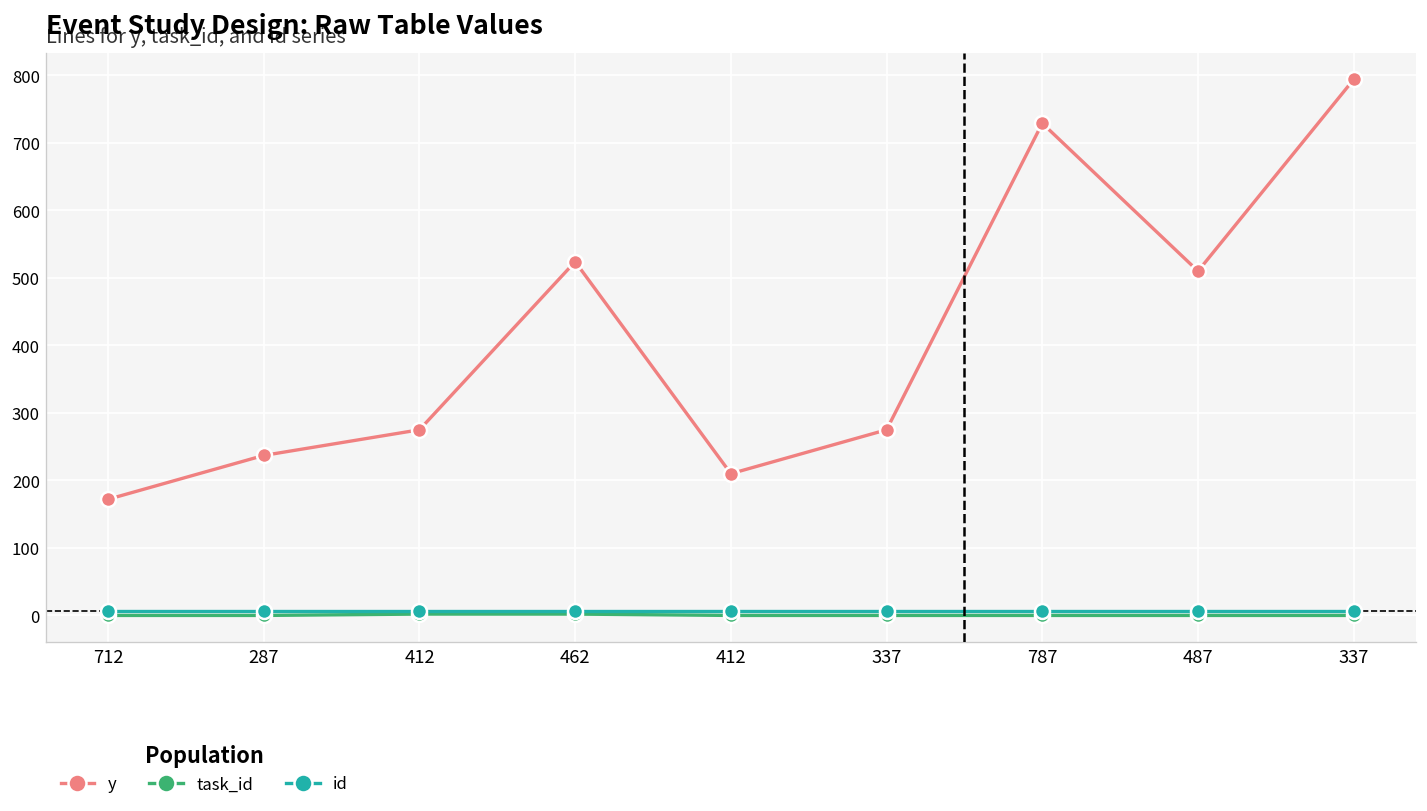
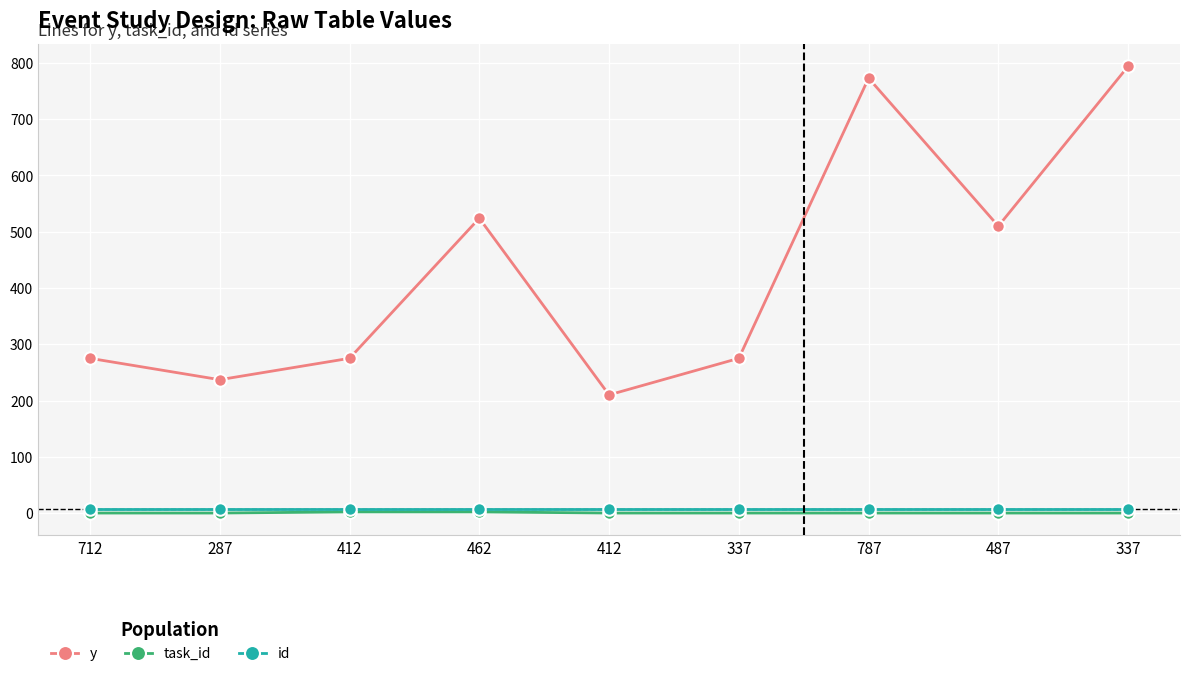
y, 712: 170 -> 280
y, 787: 730 -> 770
